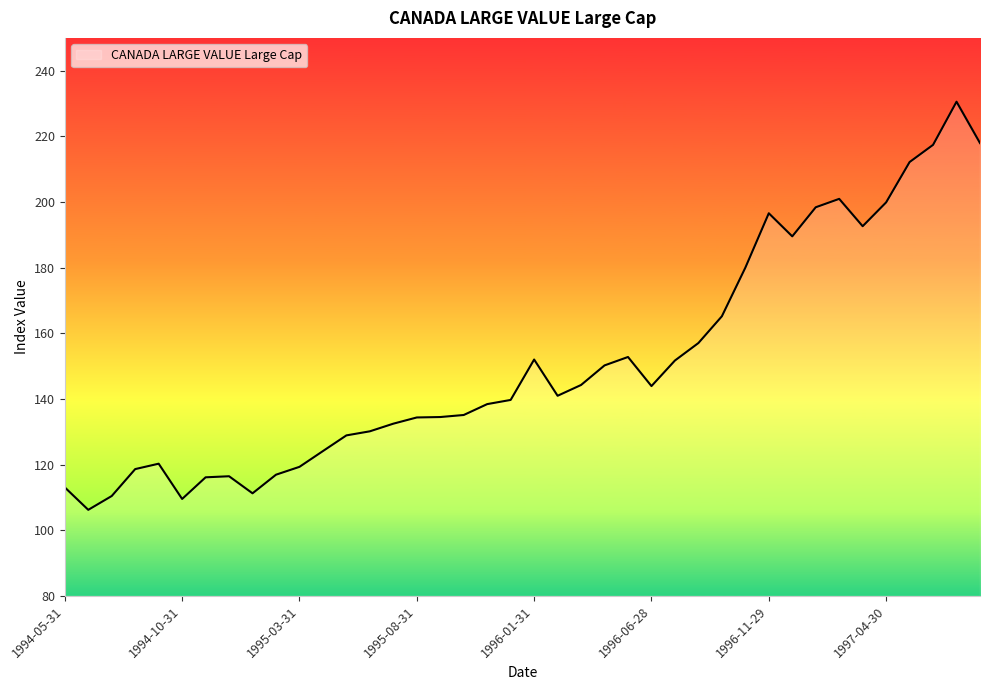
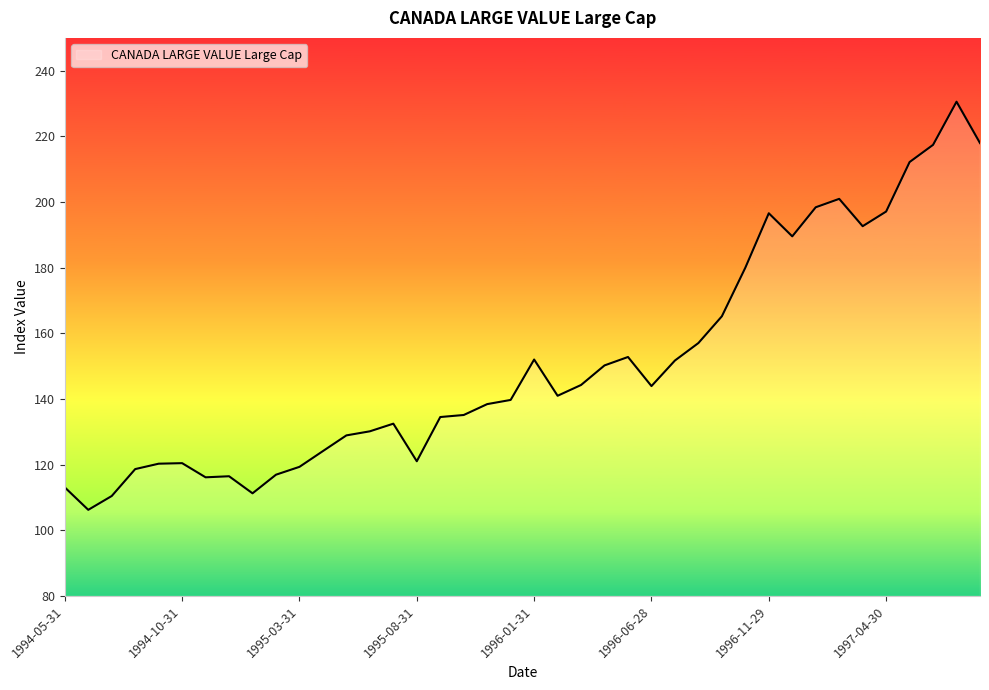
1994-10-31: 110 -> 120
1995-08-31: 134 -> 121
1997-04-30: 200 -> 197
